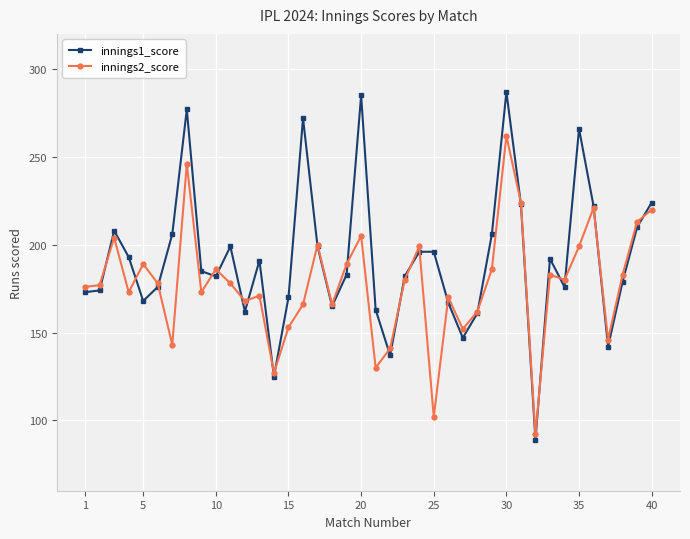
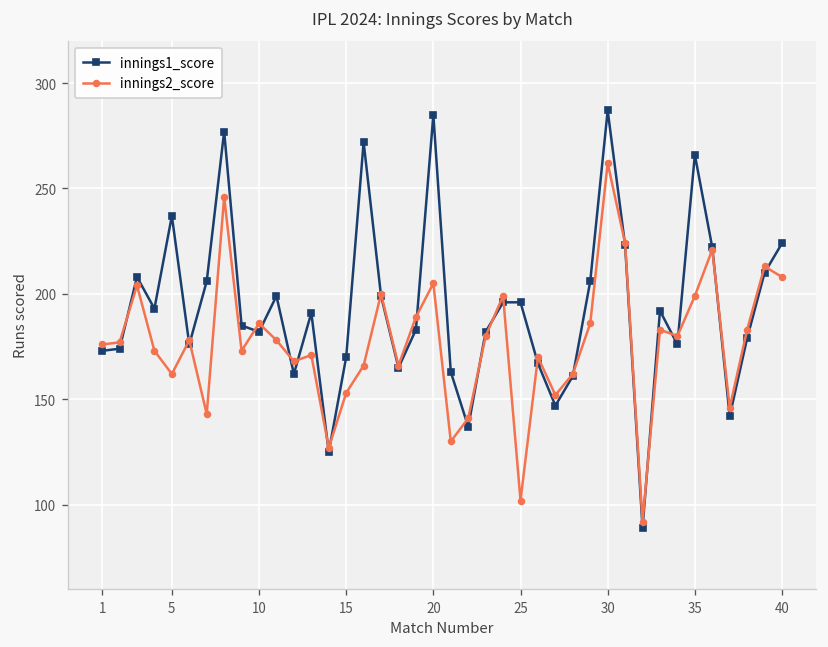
innings1_score, 5: 168 -> 237
innings2_score, 5: 189 -> 162
innings2_score, 40: 220 -> 208
